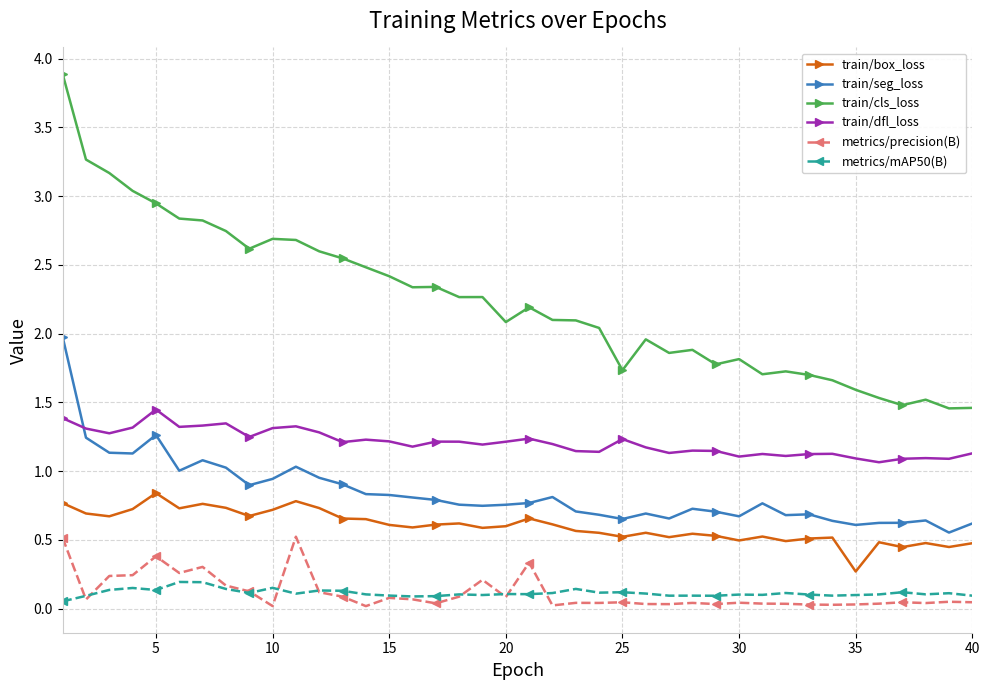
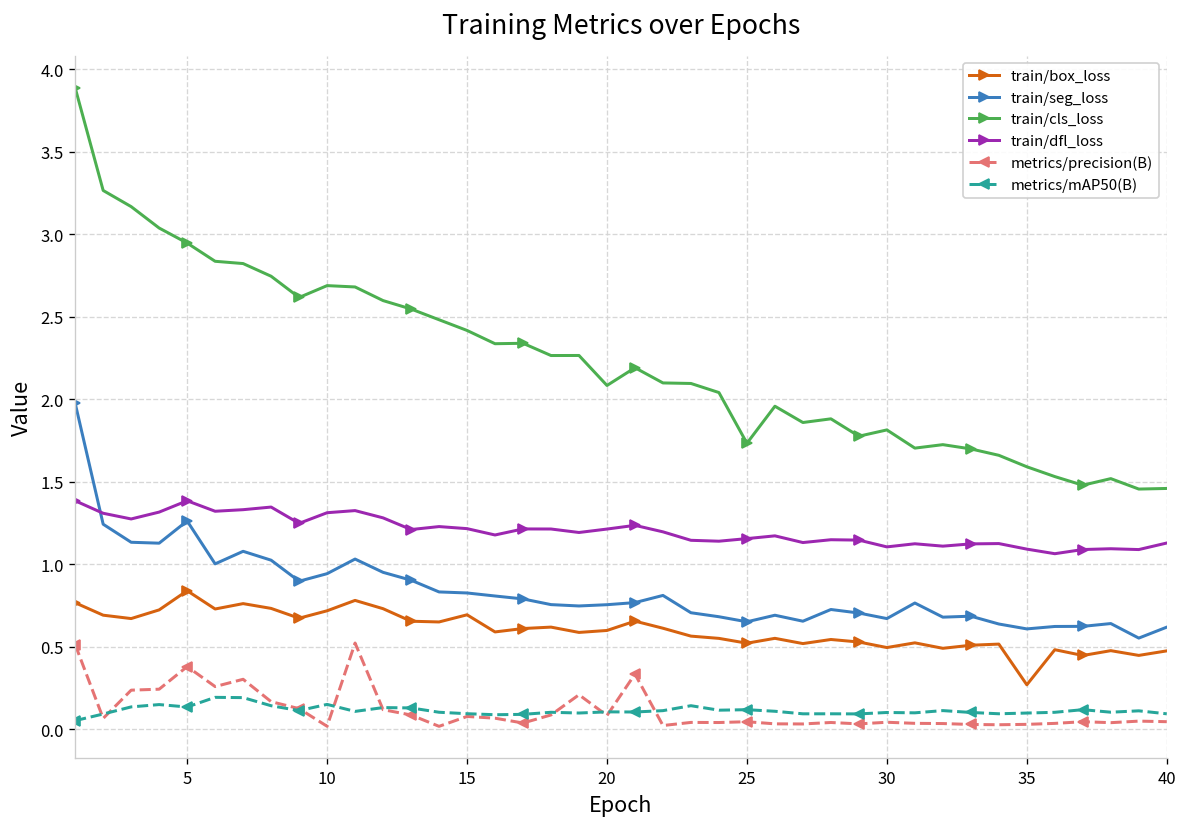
train/dfl_loss, 5: 1.45 -> 1.39
train/box_loss, 15: 0.61 -> 0.69
train/dfl_loss, 25: 1.23 -> 1.16
